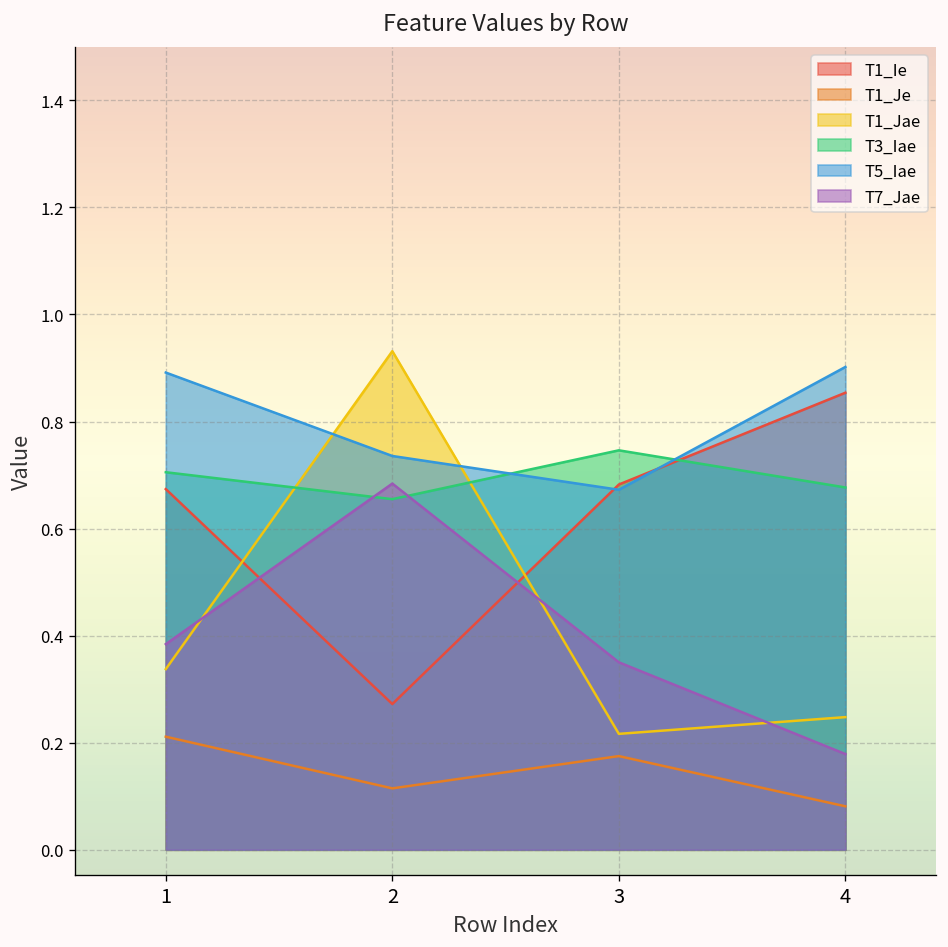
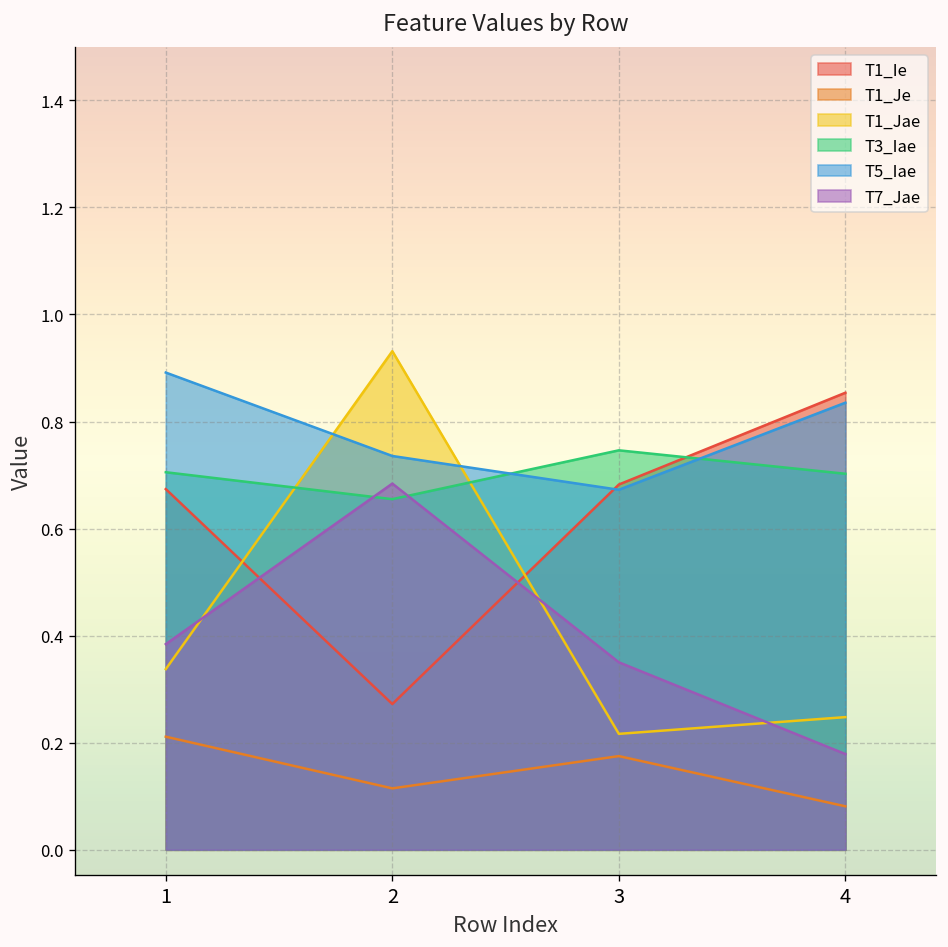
T3_Iae, 4: 0.68 -> 0.70
T5_Iae, 4: 0.90 -> 0.84
